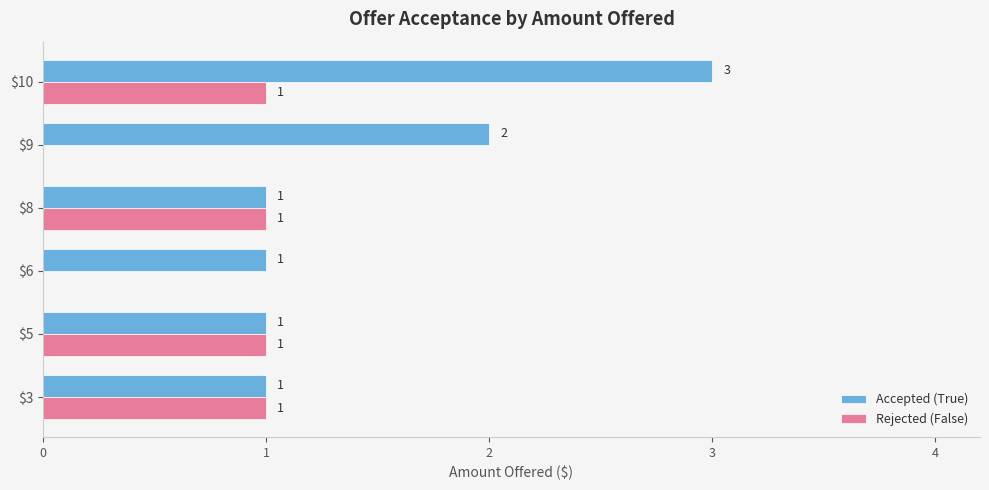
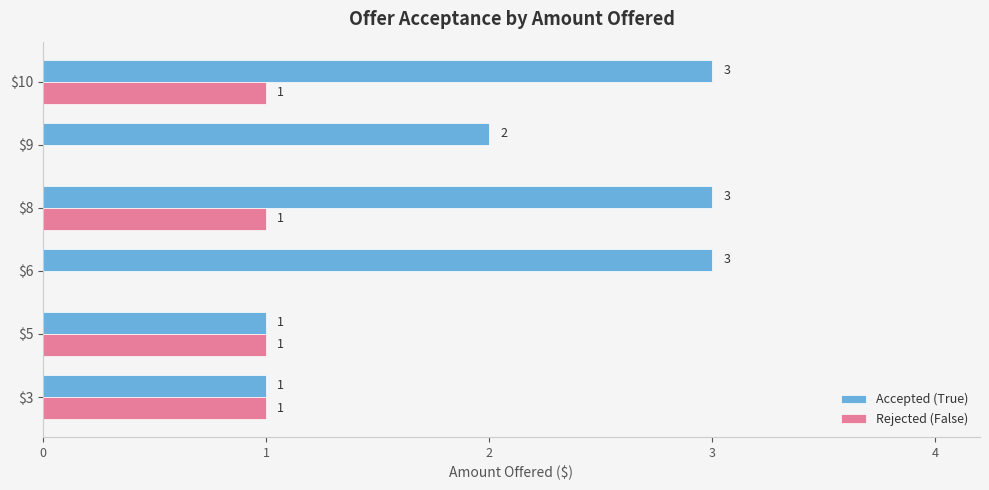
Accepted (True), $8: 1 -> 3
Accepted (True), $6: 1 -> 3
